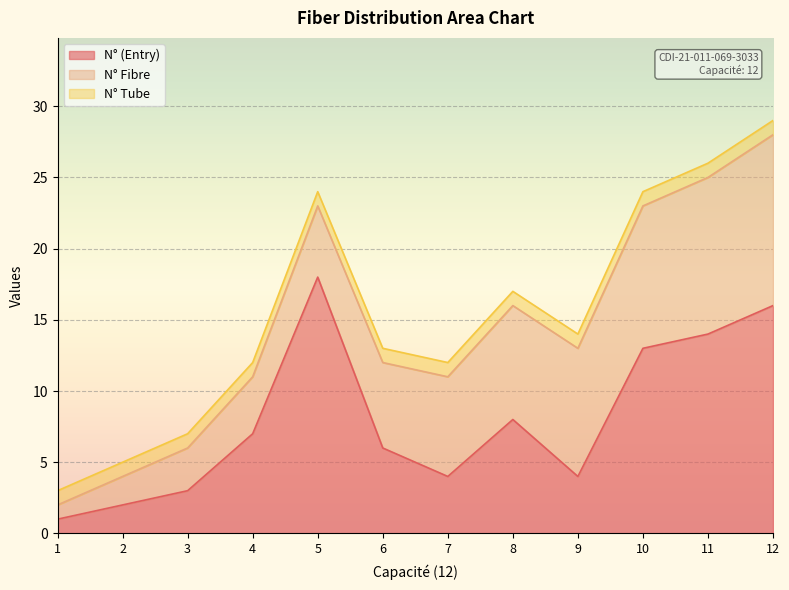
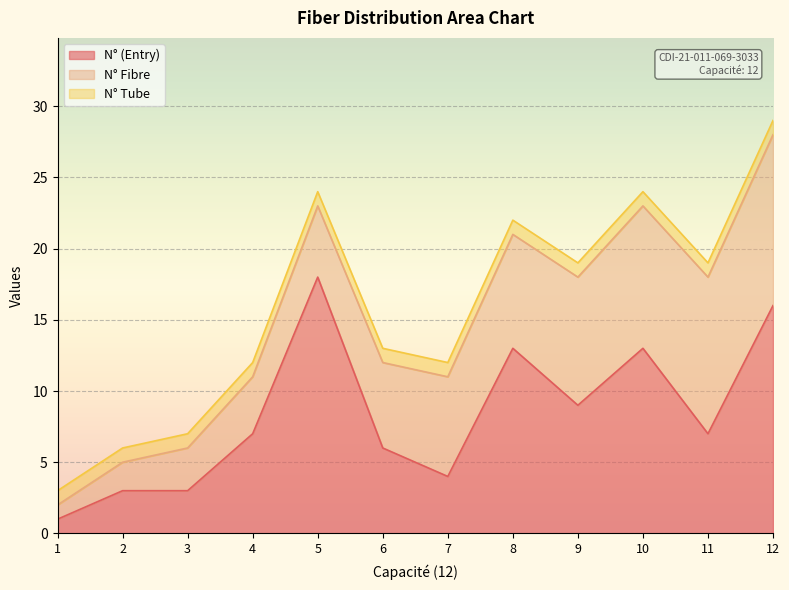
N° (Entry), 2: 2 -> 3
N° (Entry), 8: 8 -> 13
N° (Entry), 9: 4 -> 9
N° (Entry), 11: 14 -> 7
